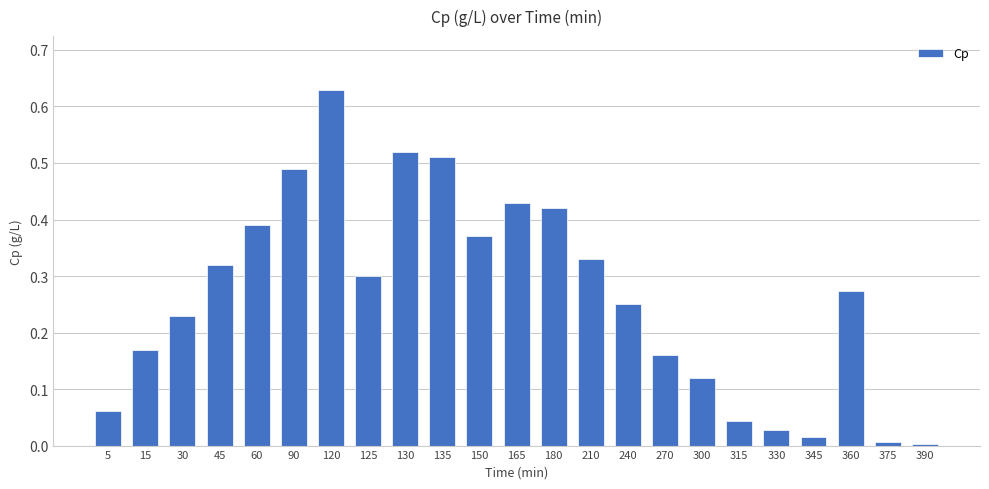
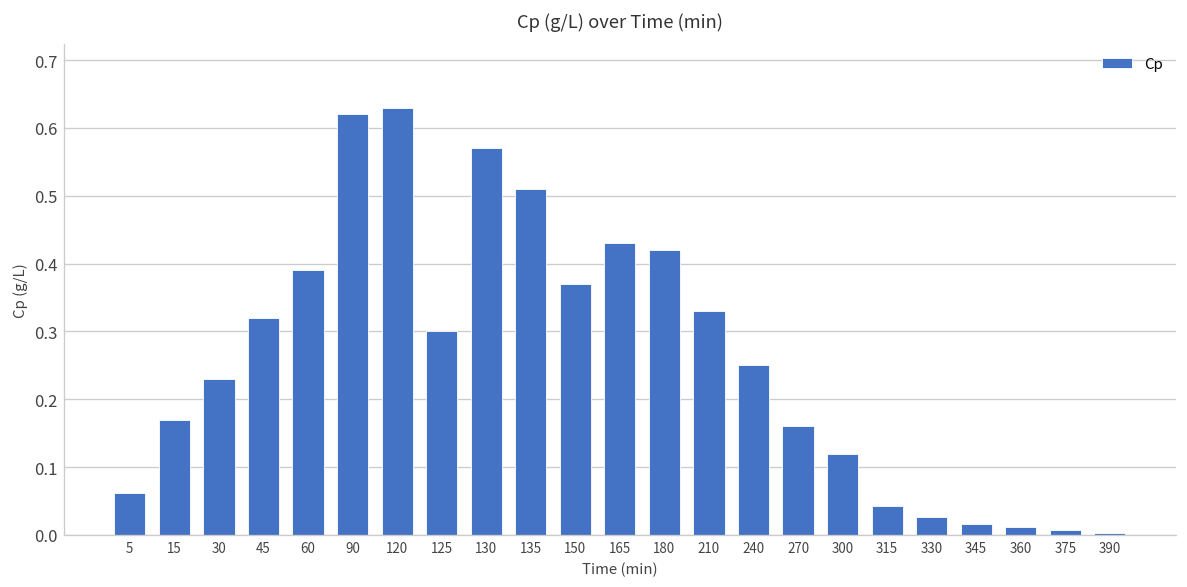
90: 0.49 -> 0.62
130: 0.52 -> 0.57
360: 0.27 -> 0.01
